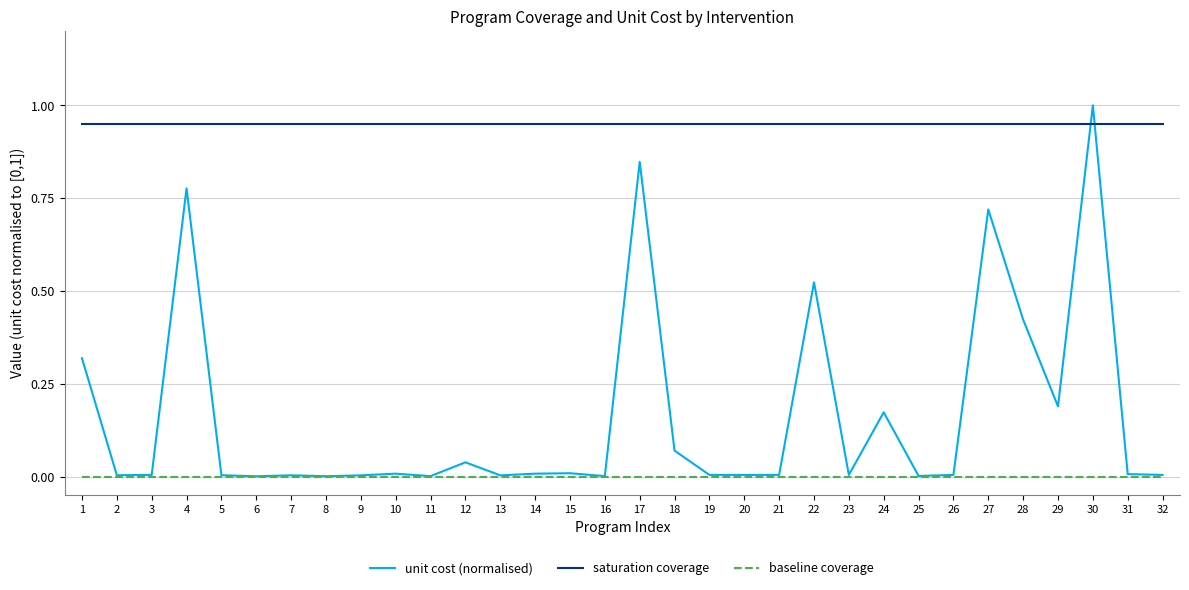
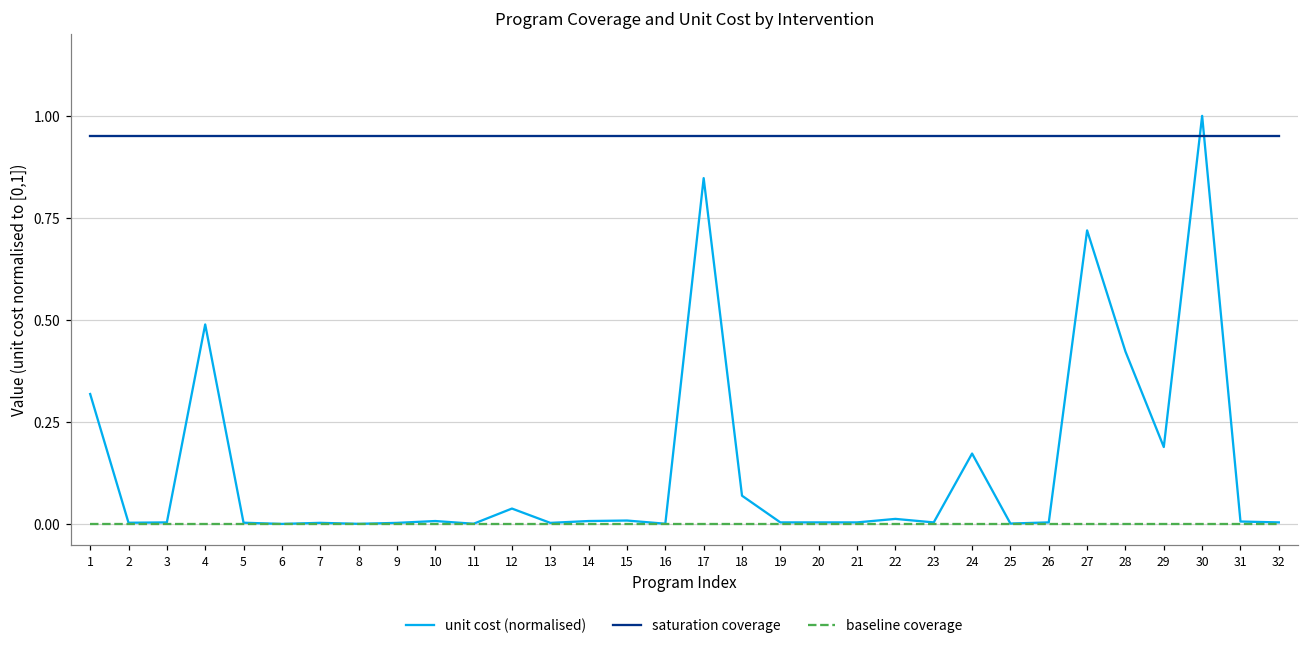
unit cost (normalised), 4: 0.78 -> 0.49
unit cost (normalised), 22: 0.52 -> 0.01
